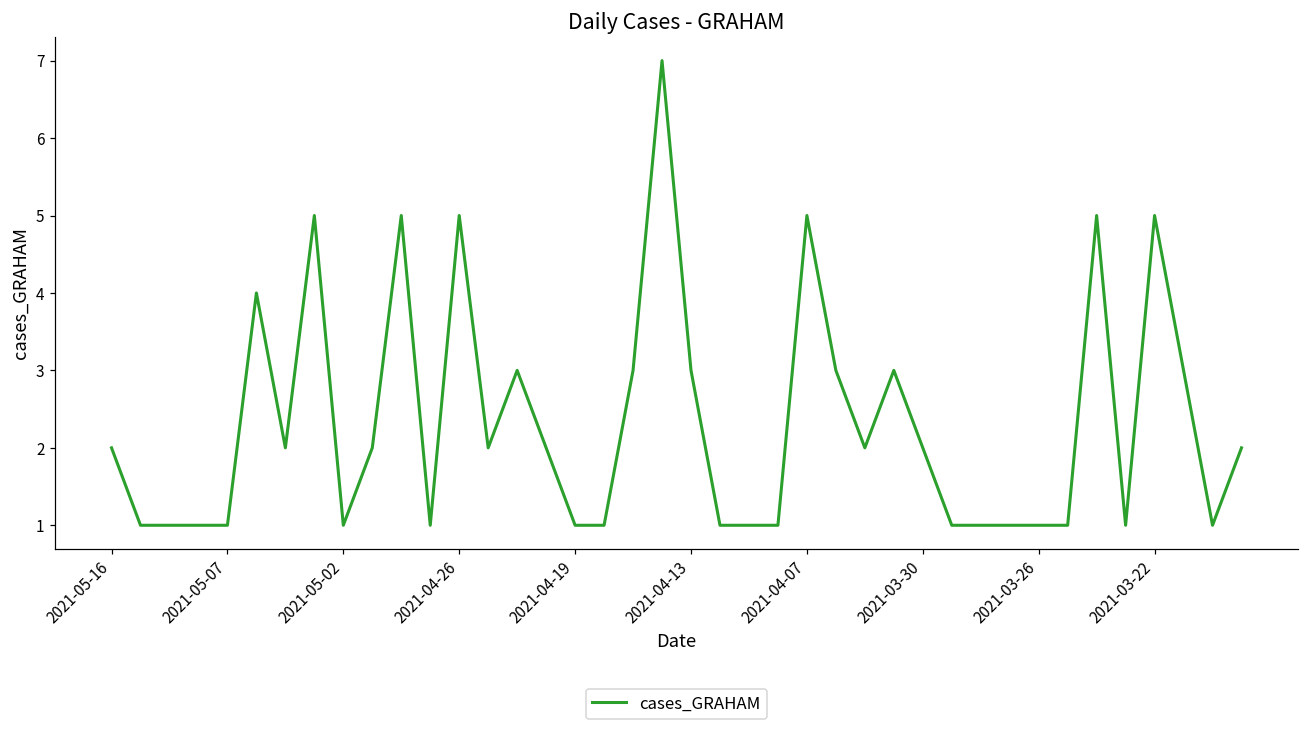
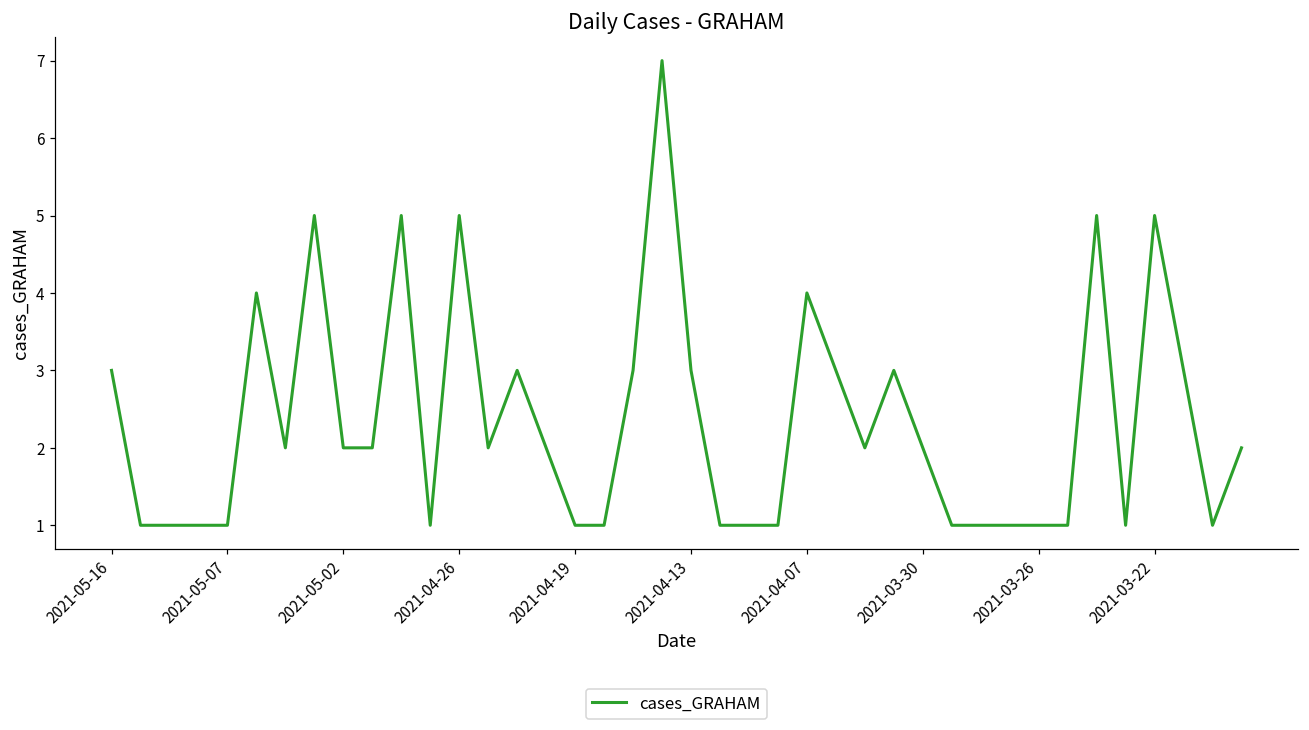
2021-05-16: 2 -> 3
2021-05-02: 1 -> 2
2021-04-07: 5 -> 4
